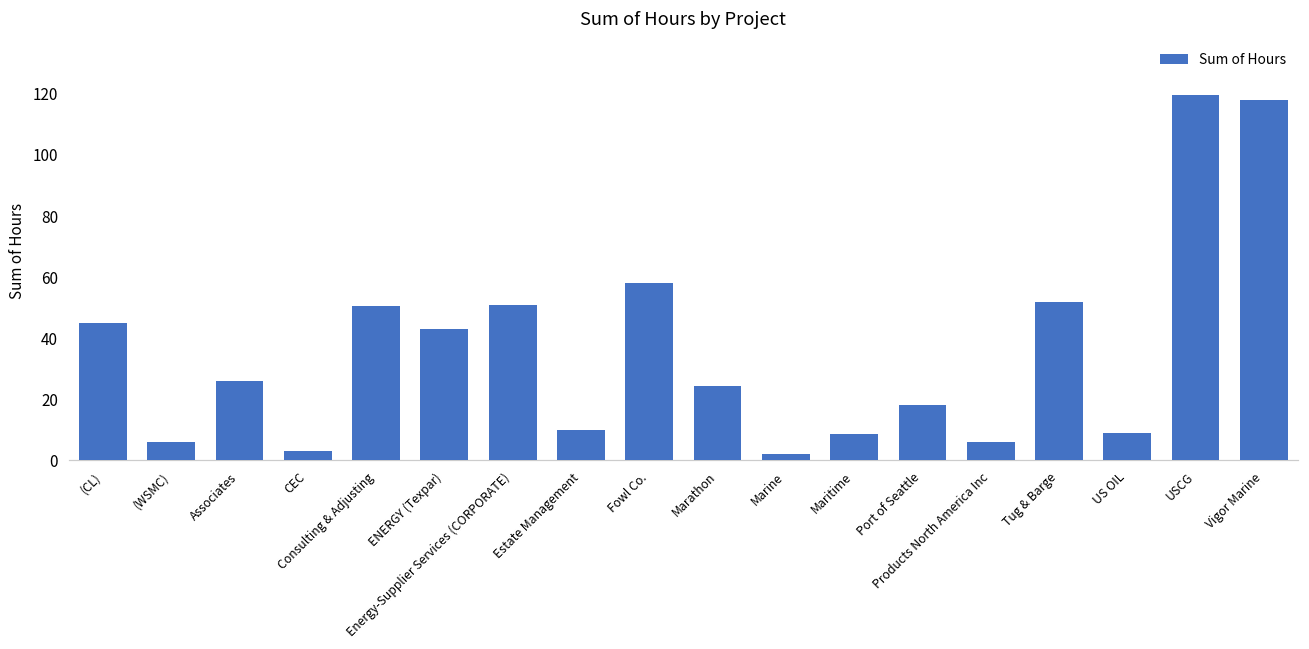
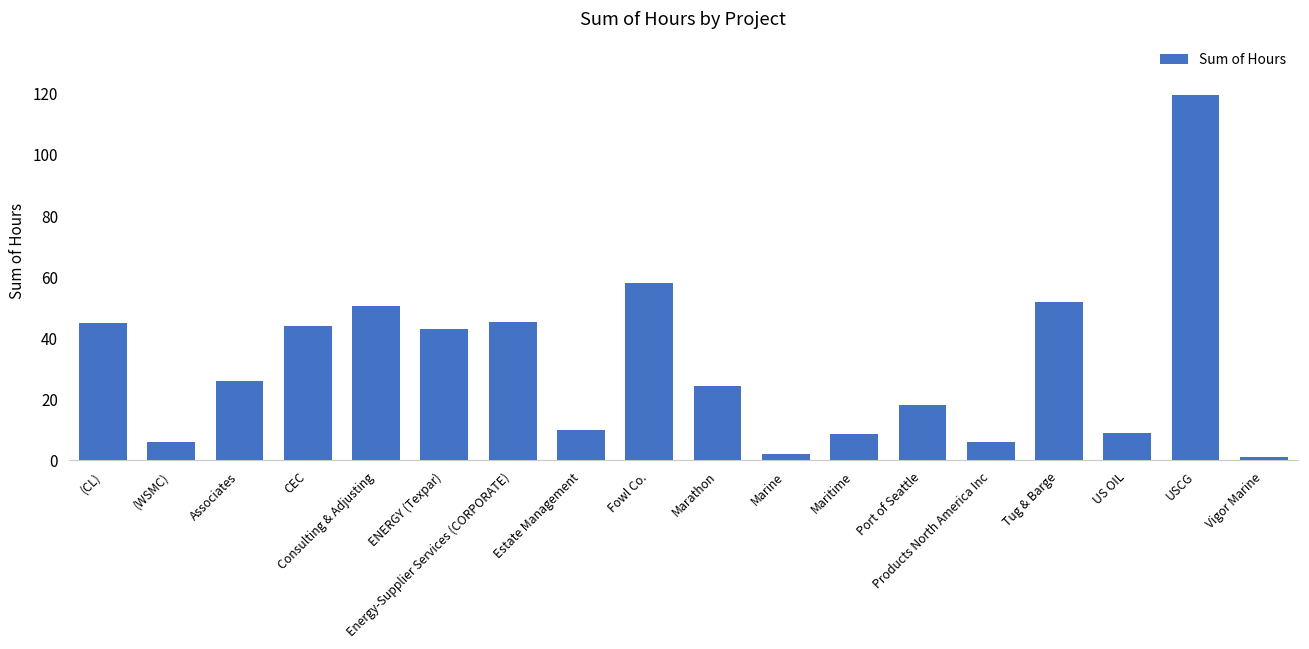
CEC: 3 -> 44
Energy-Supplier Services (CORPORATE): 51 -> 45
Vigor Marine: 118 -> 1
